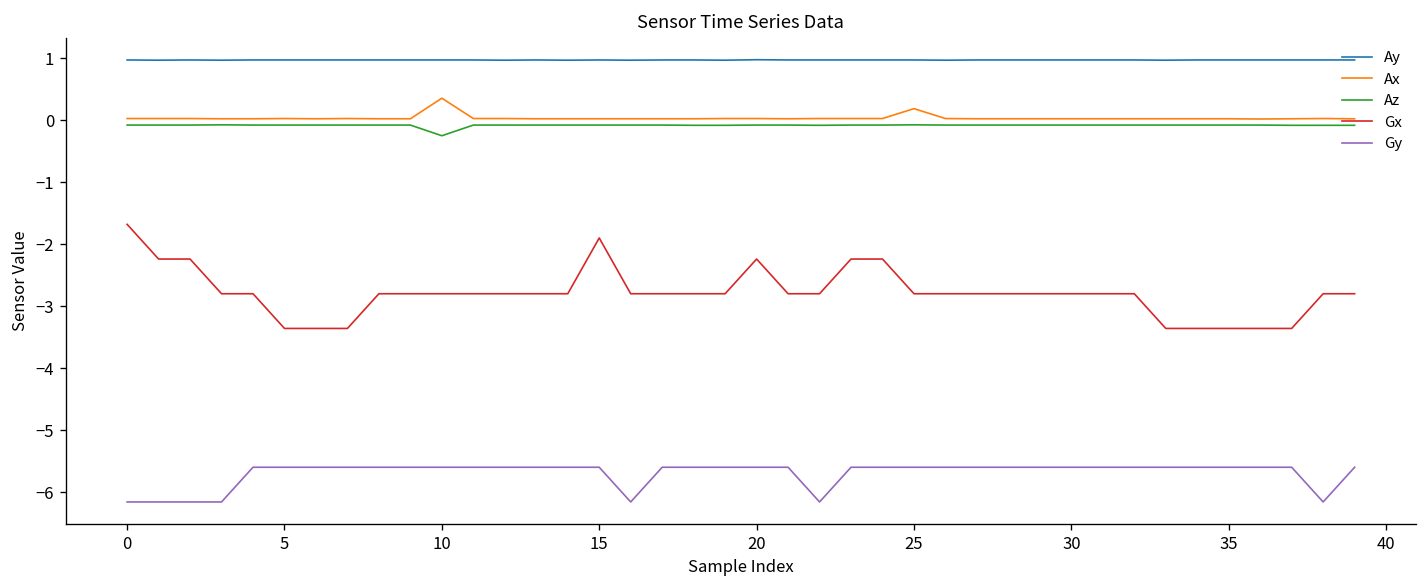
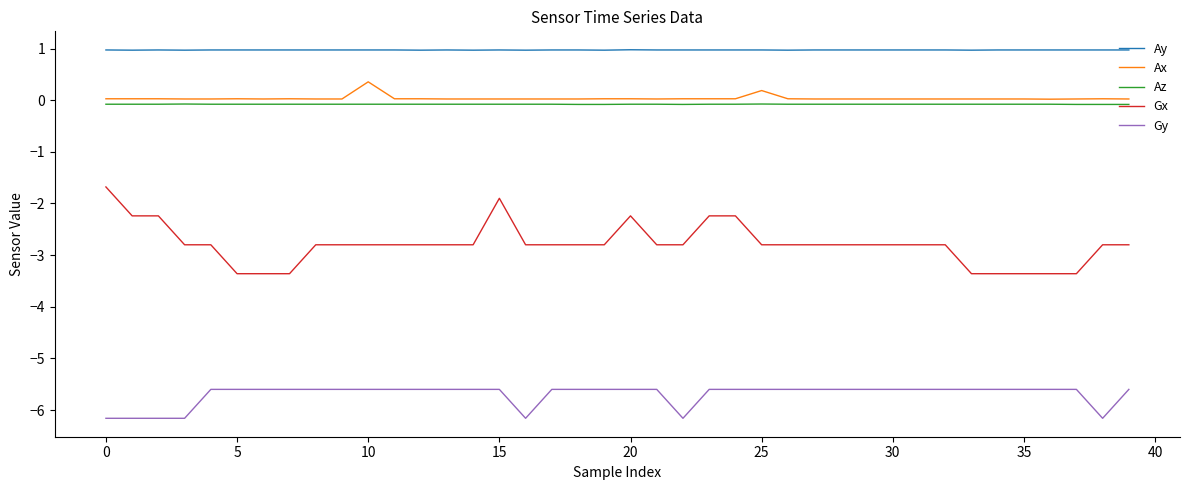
Az, 10: -0.3 -> -0.1
